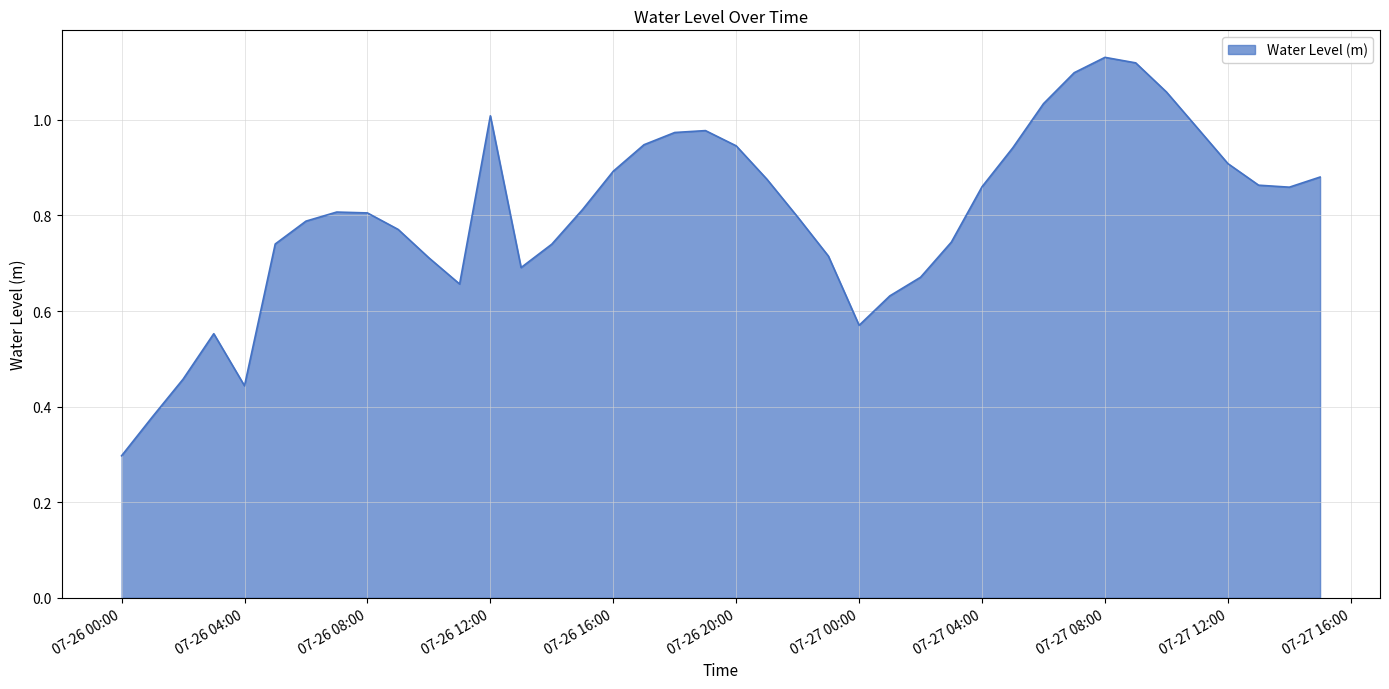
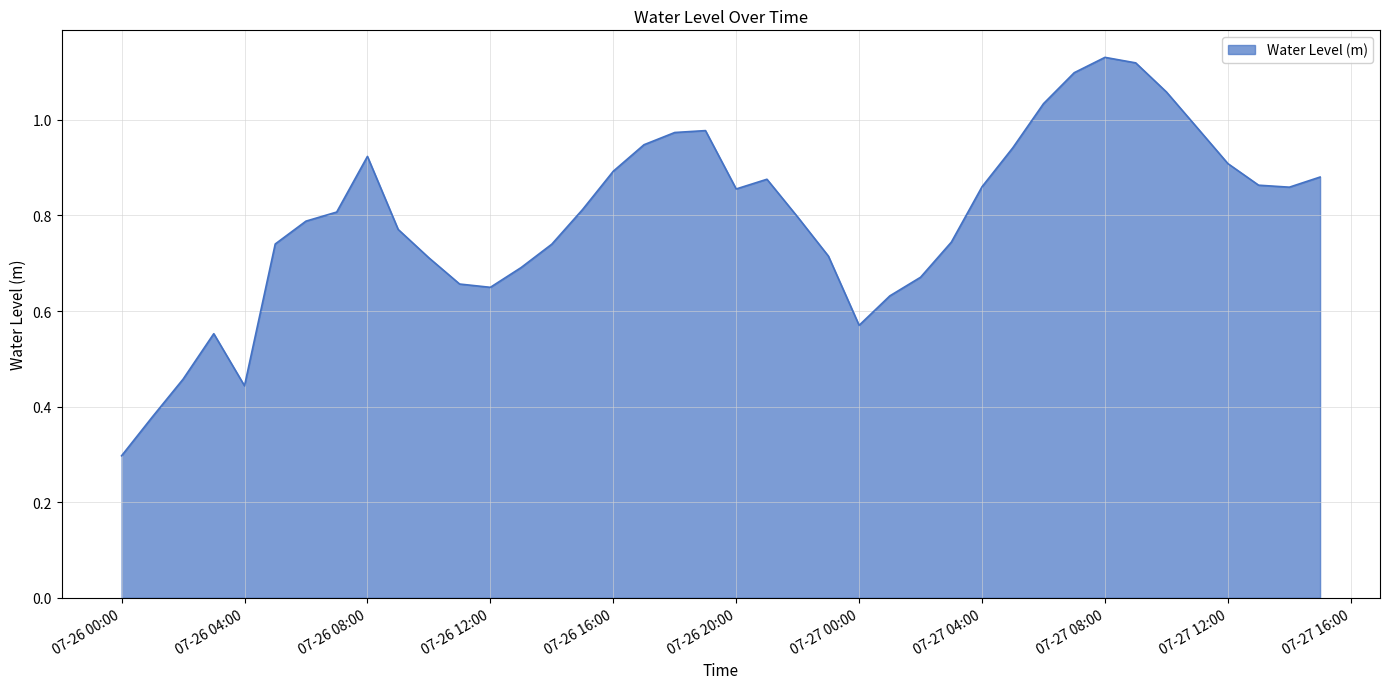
07-26 08:00: 0.81 -> 0.92
07-26 12:00: 1.01 -> 0.65
07-26 20:00: 0.95 -> 0.86
